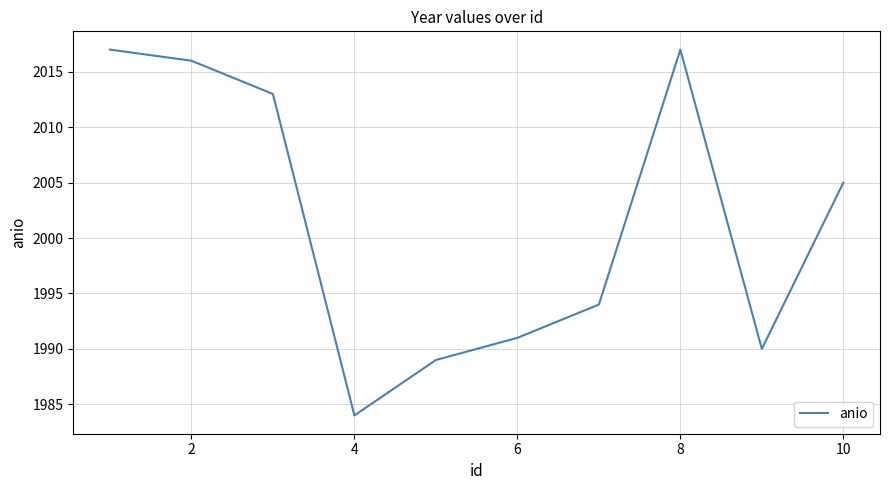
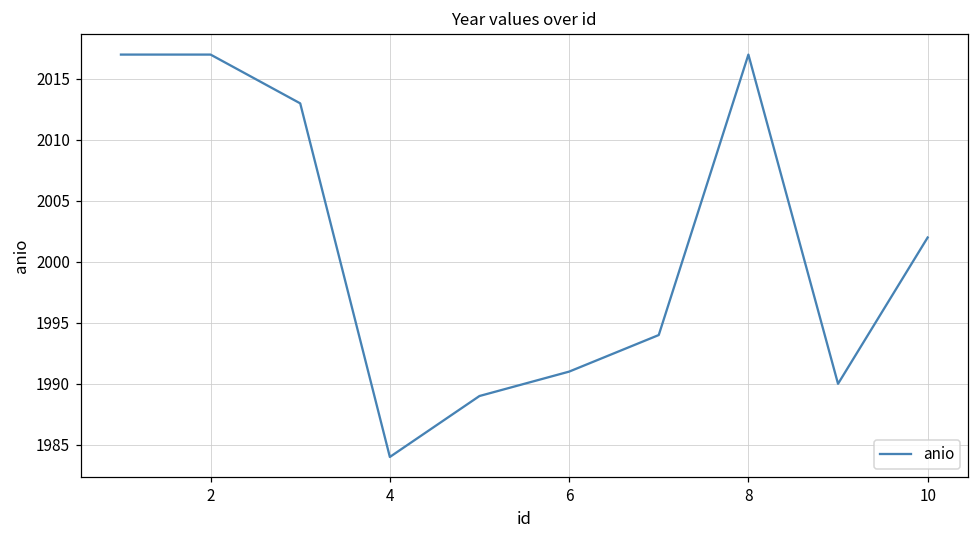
2: 2016 -> 2017
10: 2005 -> 2002
